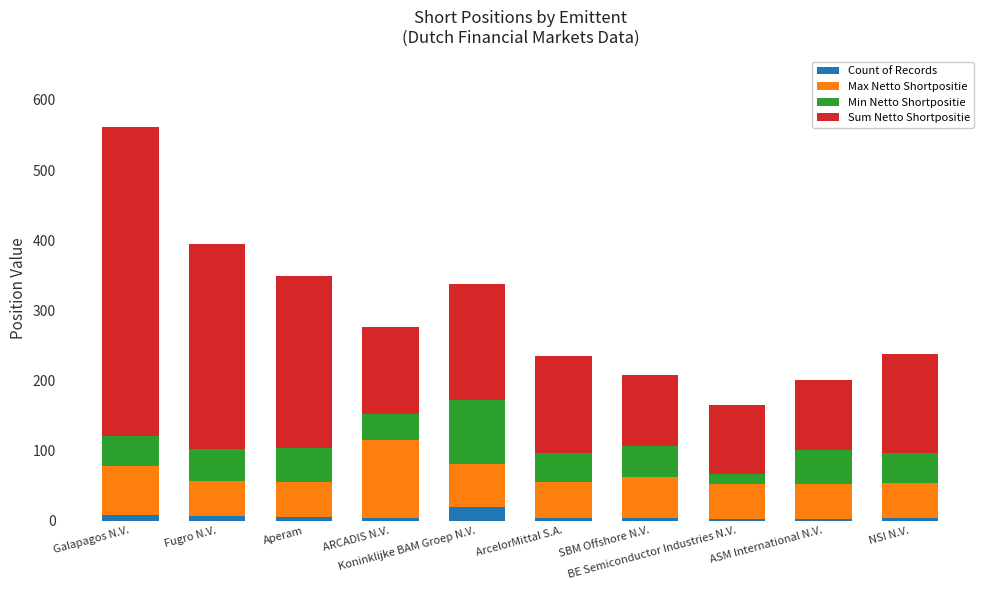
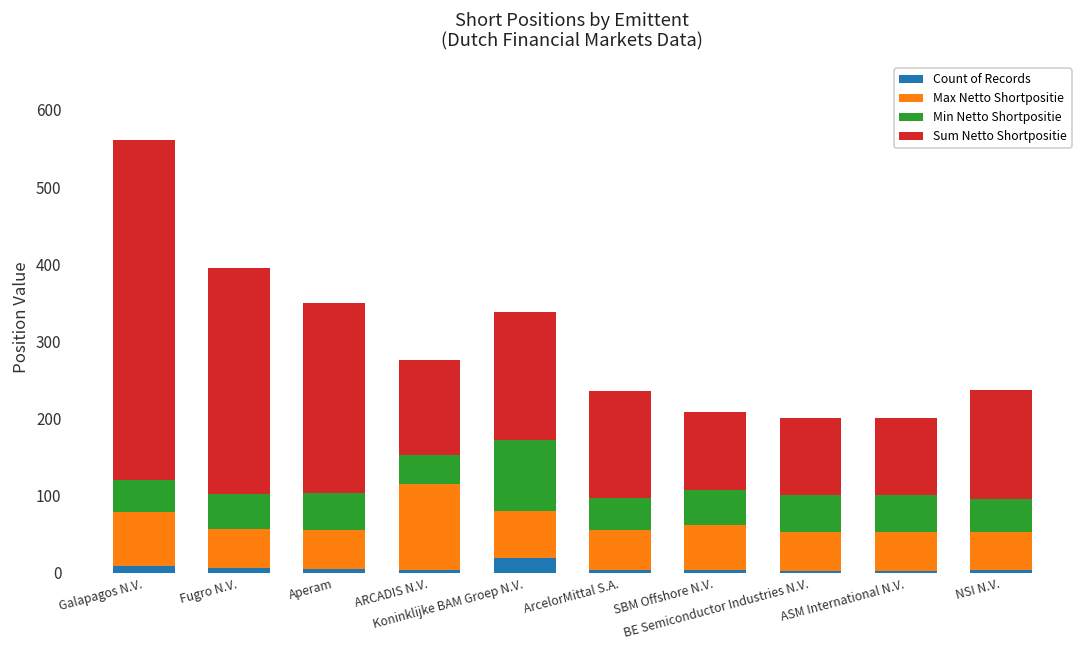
Min Netto Shortpositie, BE Semiconductor Industries N.V.: 10 -> 50
